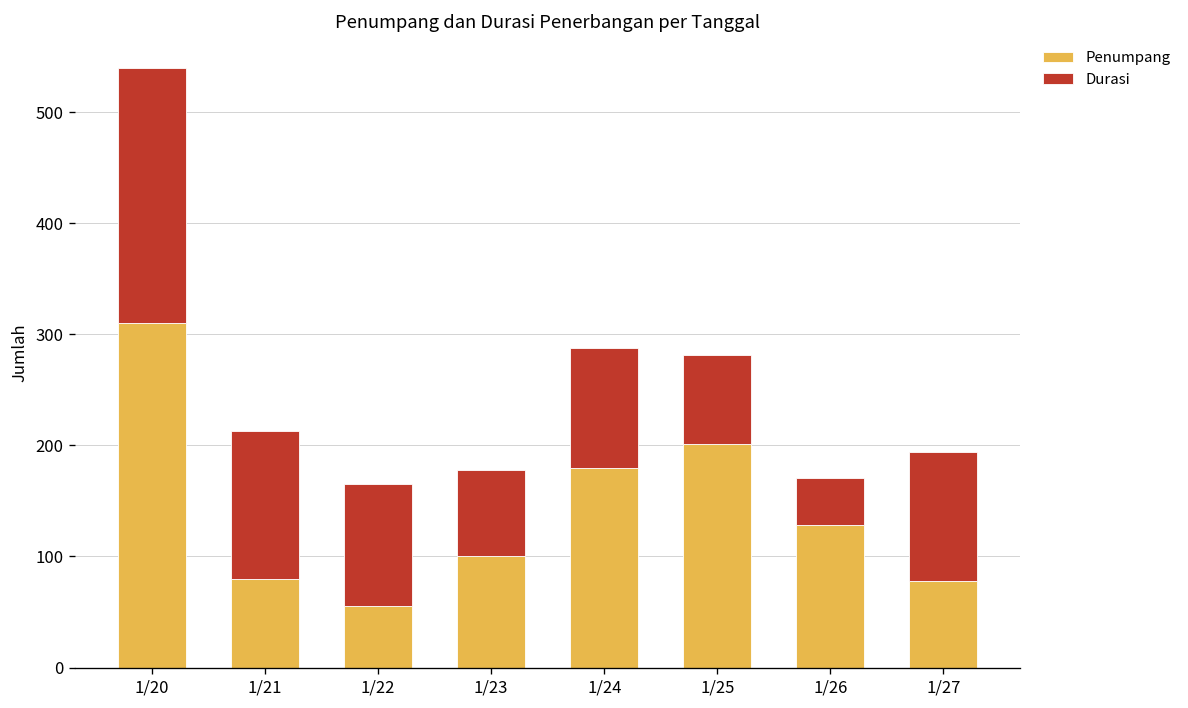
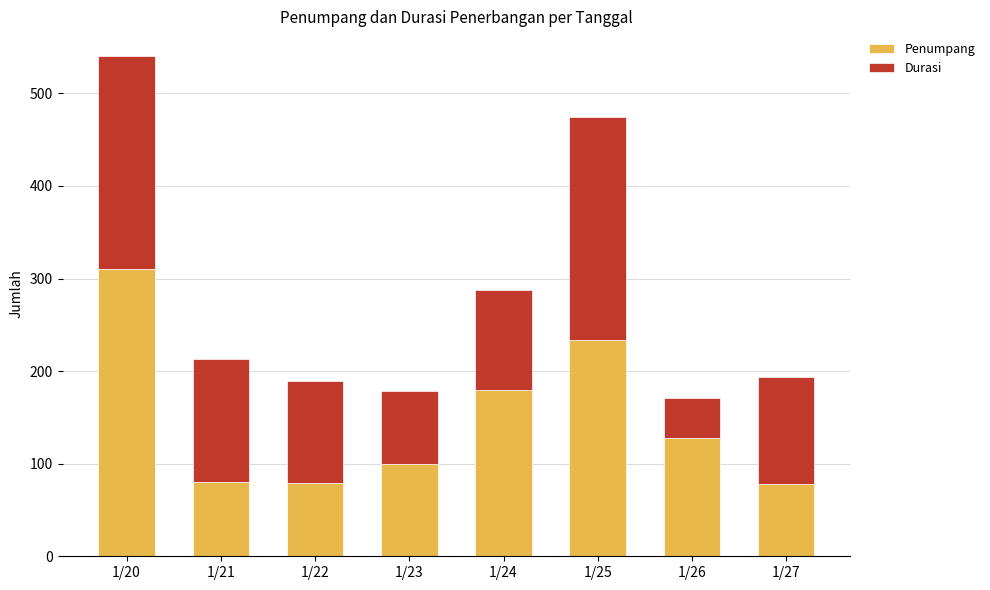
Penumpang, 1/22: 60 -> 80
Penumpang, 1/25: 200 -> 230
Durasi, 1/25: 80 -> 240
